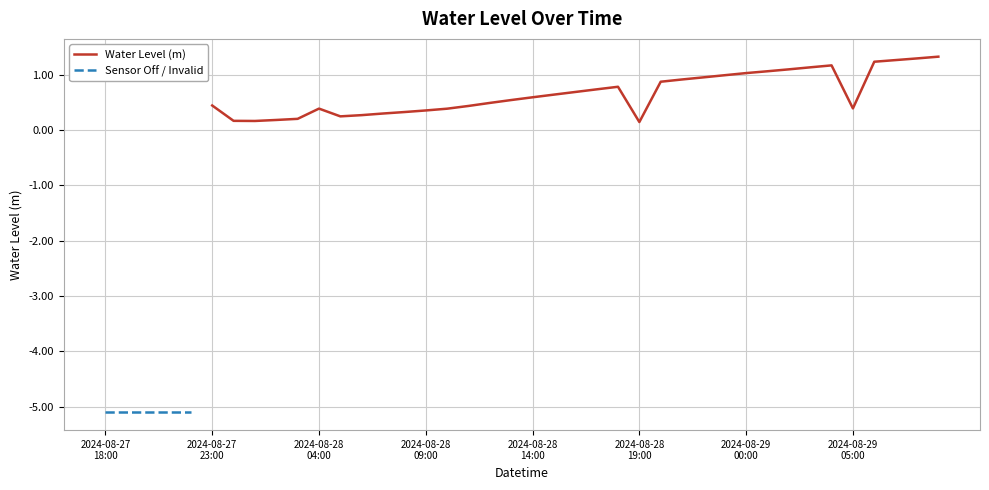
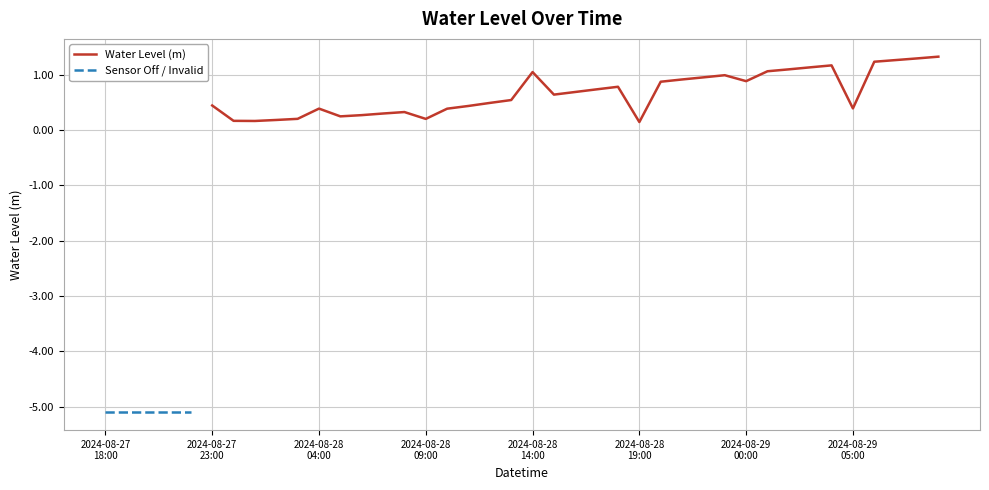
Water Level (m), 2024-08-28 09:00: 0.4 -> 0.2
Water Level (m), 2024-08-28 14:00: 0.6 -> 1.0
Water Level (m), 2024-08-29 00:00: 1.0 -> 0.9
